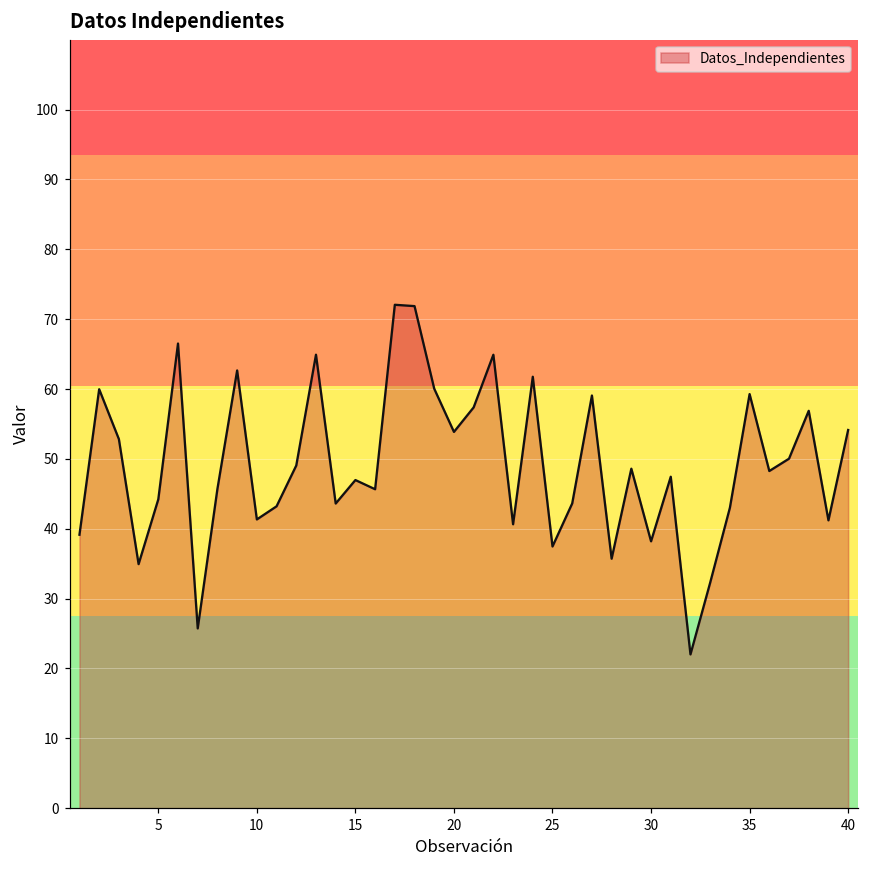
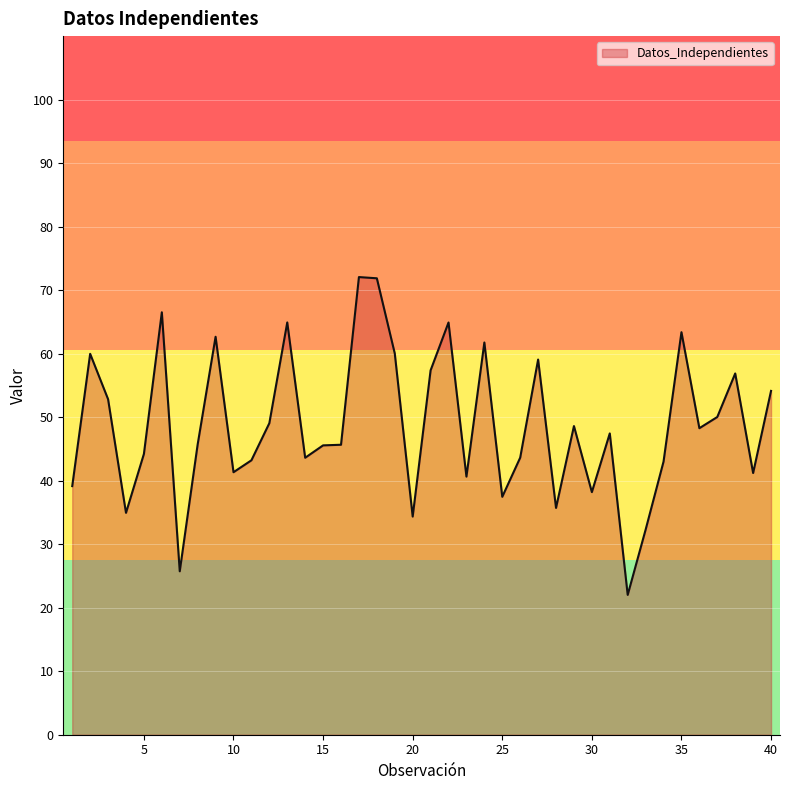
15: 47 -> 46
20: 54 -> 34
35: 59 -> 63
